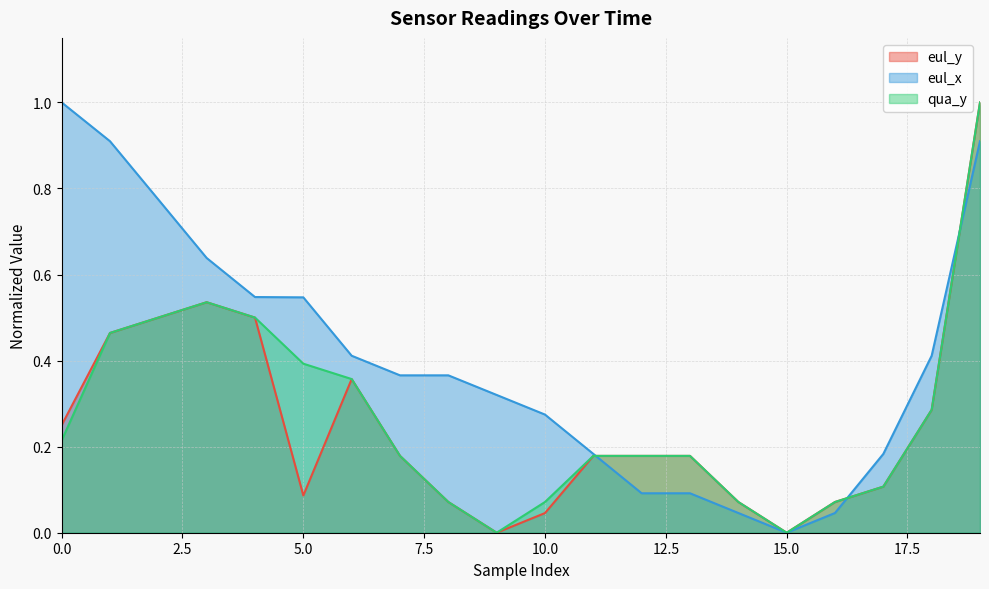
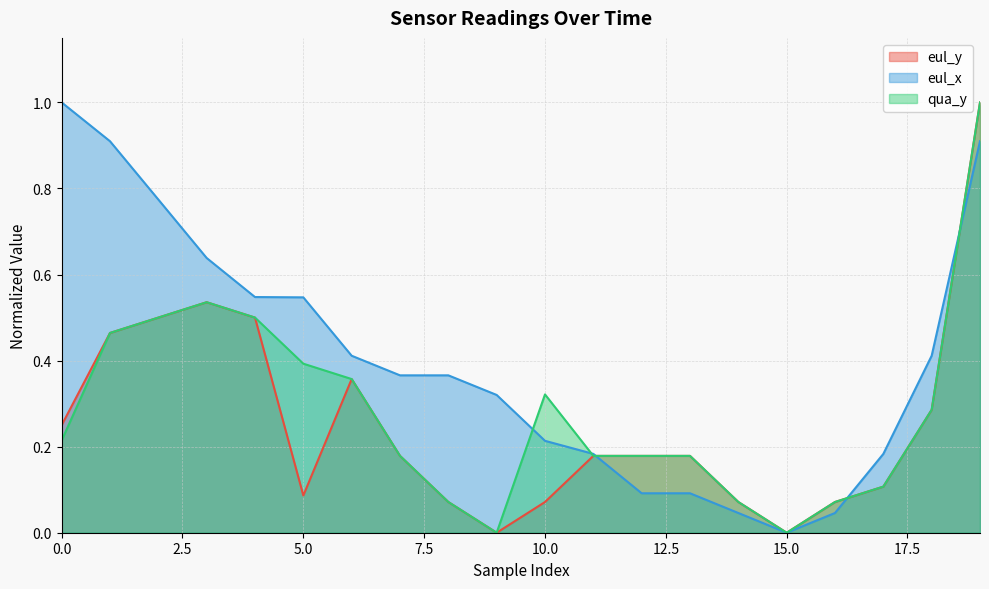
eul_y, 10.0: 0.05 -> 0.07
eul_x, 10.0: 0.27 -> 0.21
qua_y, 10.0: 0.07 -> 0.32
